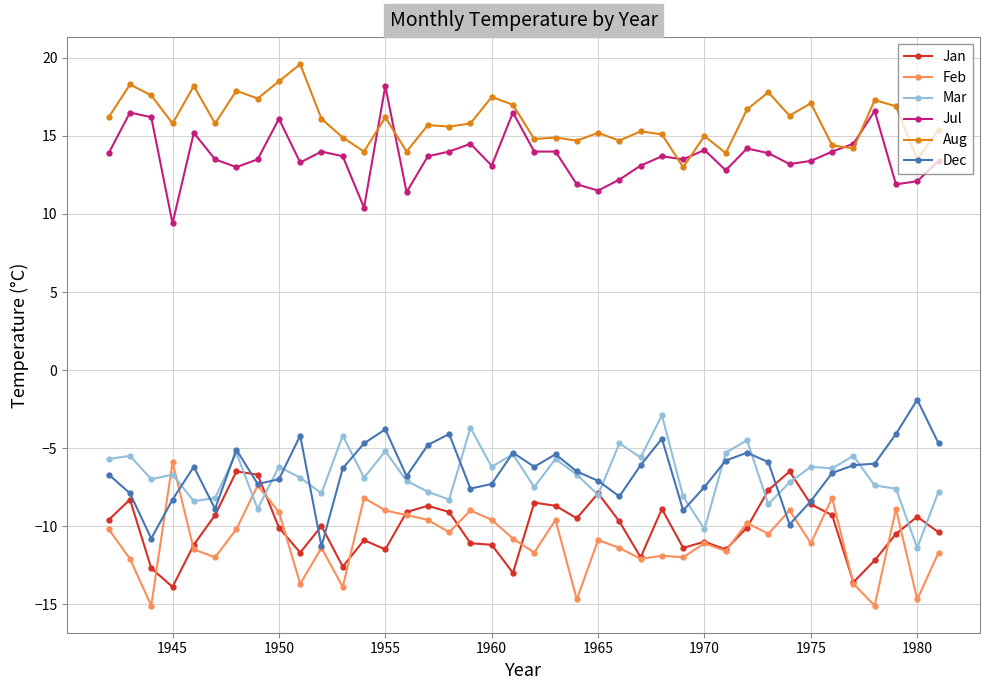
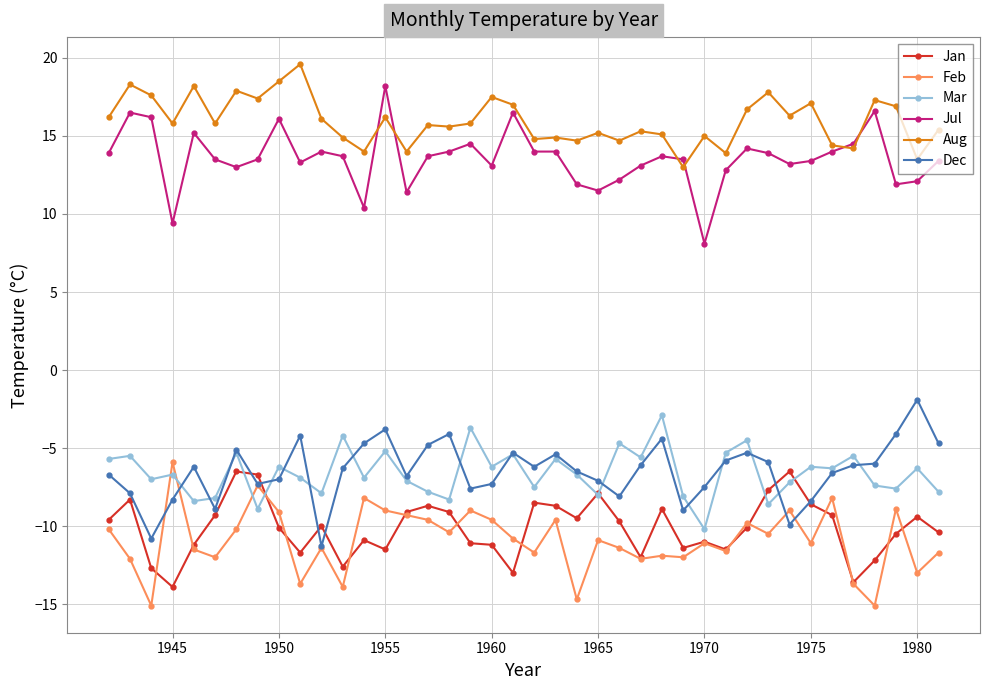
Jul, 1970: 14.1 -> 8.1
Feb, 1980: -14.7 -> -13.0
Mar, 1980: -11.4 -> -6.3
